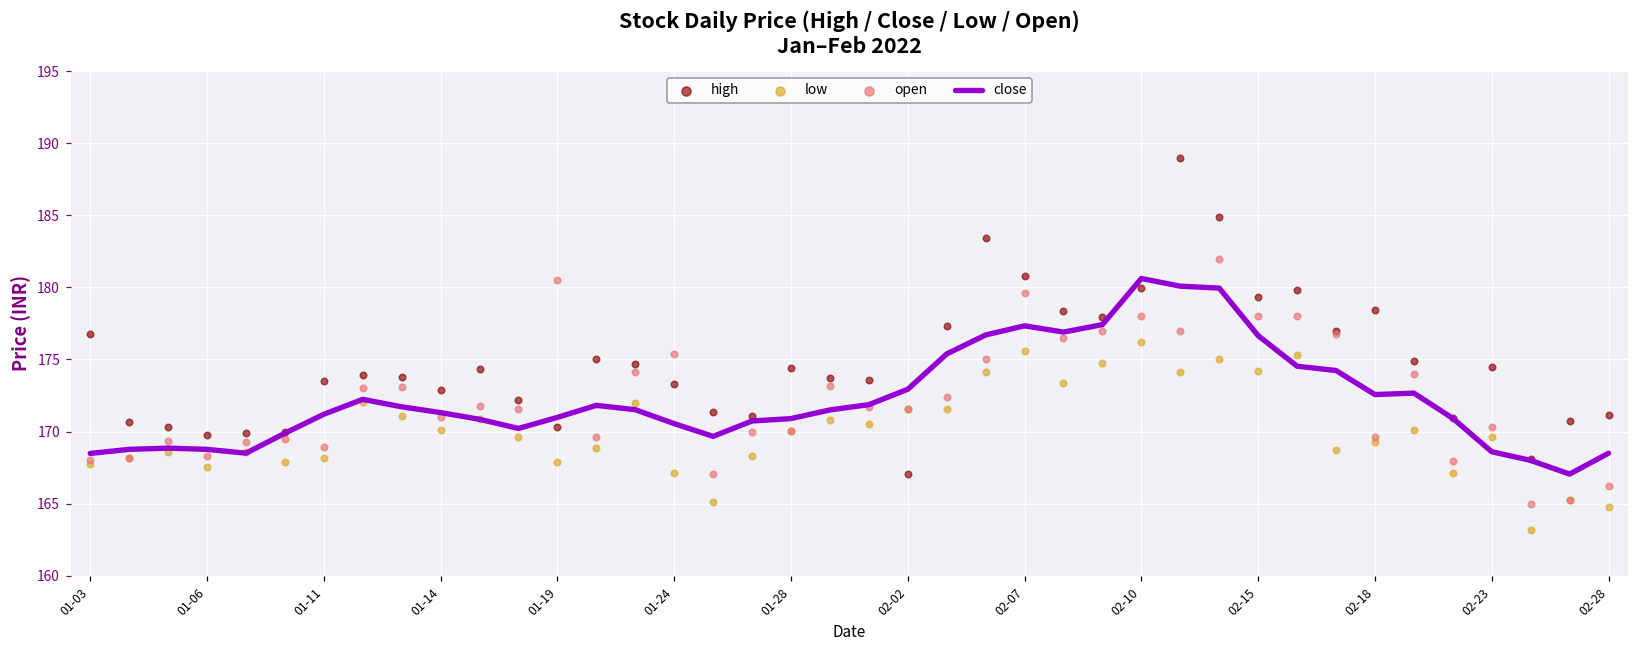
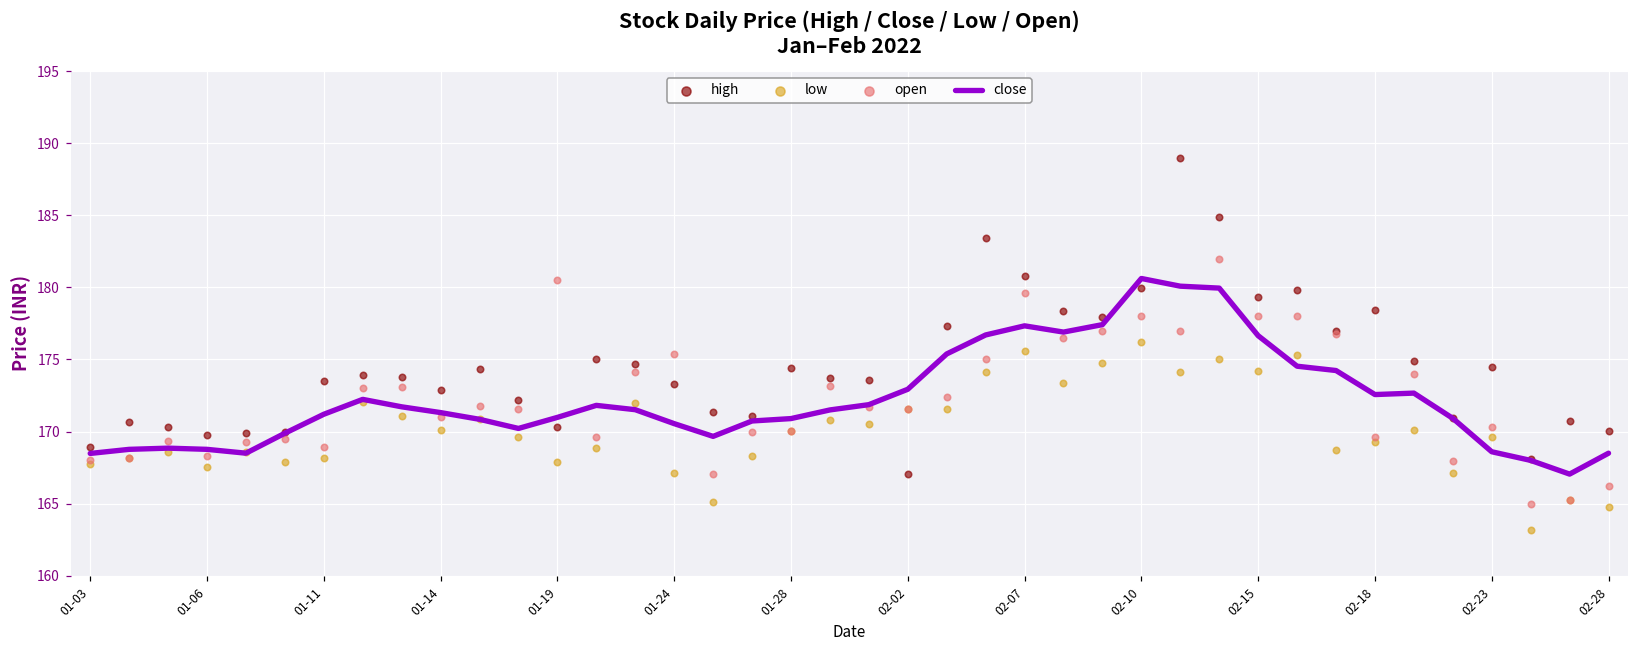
high, 01-03: 176.8 -> 169.0
high, 02-28: 171.2 -> 170.1
